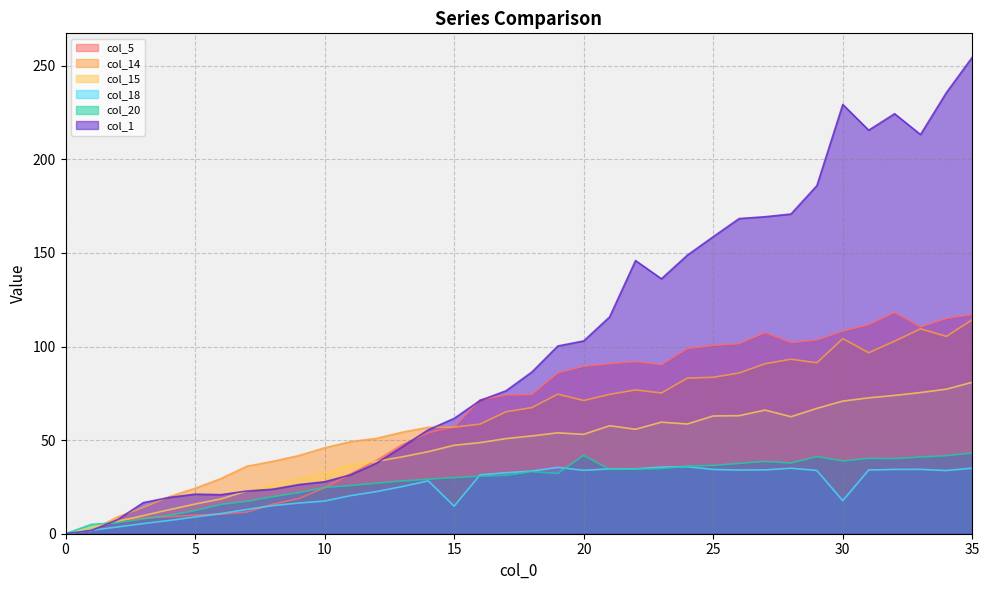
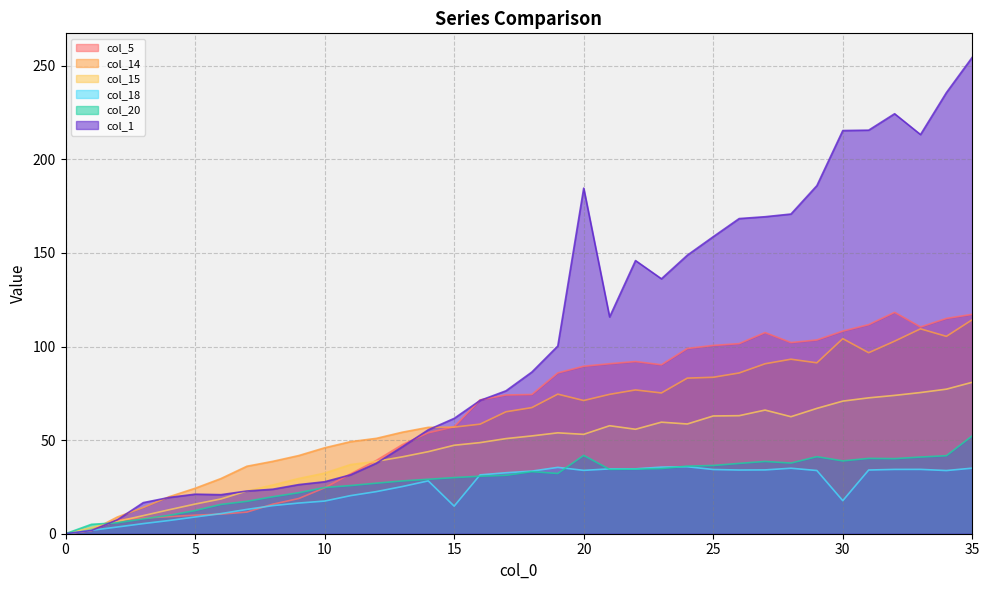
col_1, 20: 103 -> 185
col_1, 30: 229 -> 215
col_20, 35: 43 -> 52
